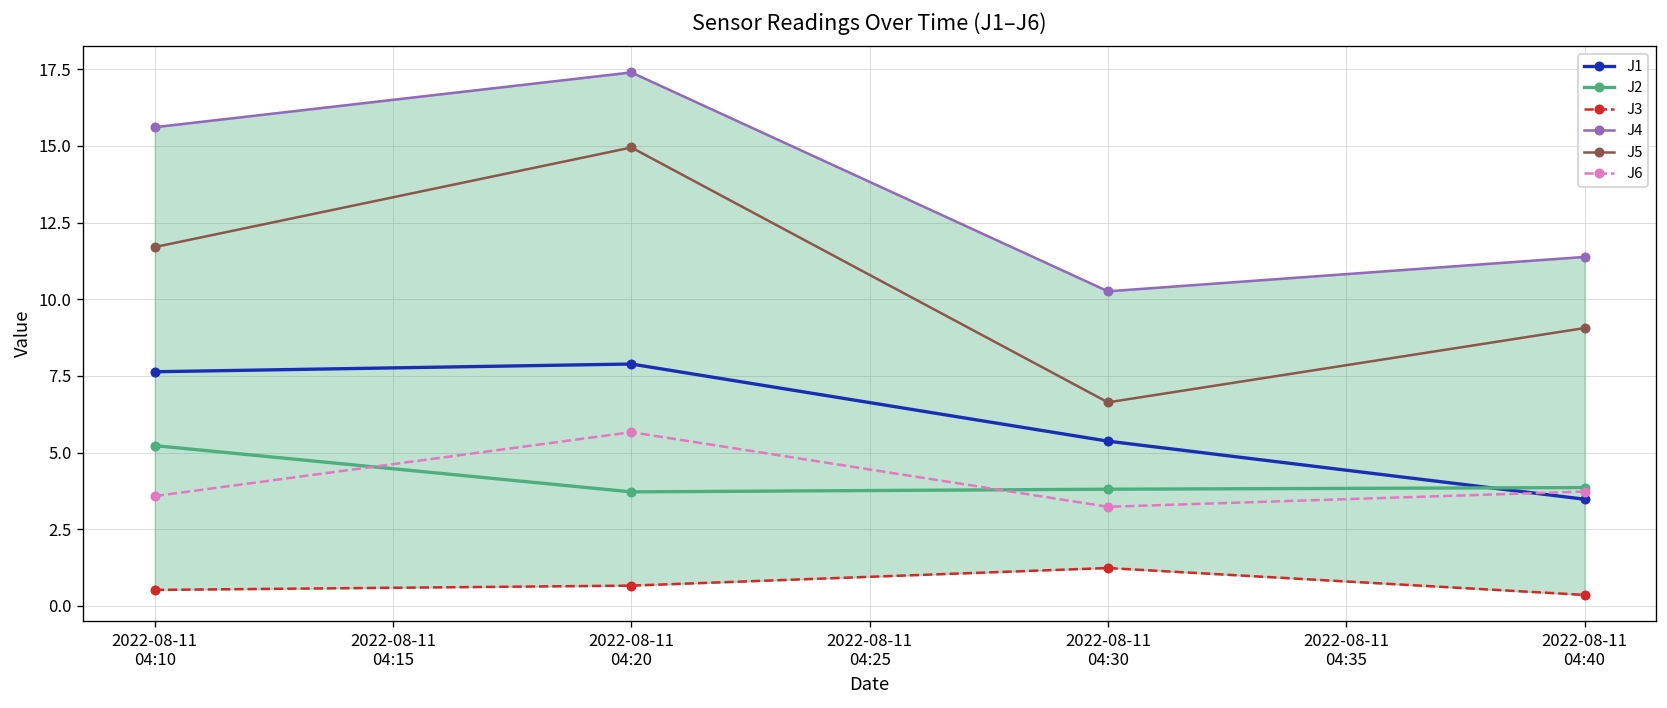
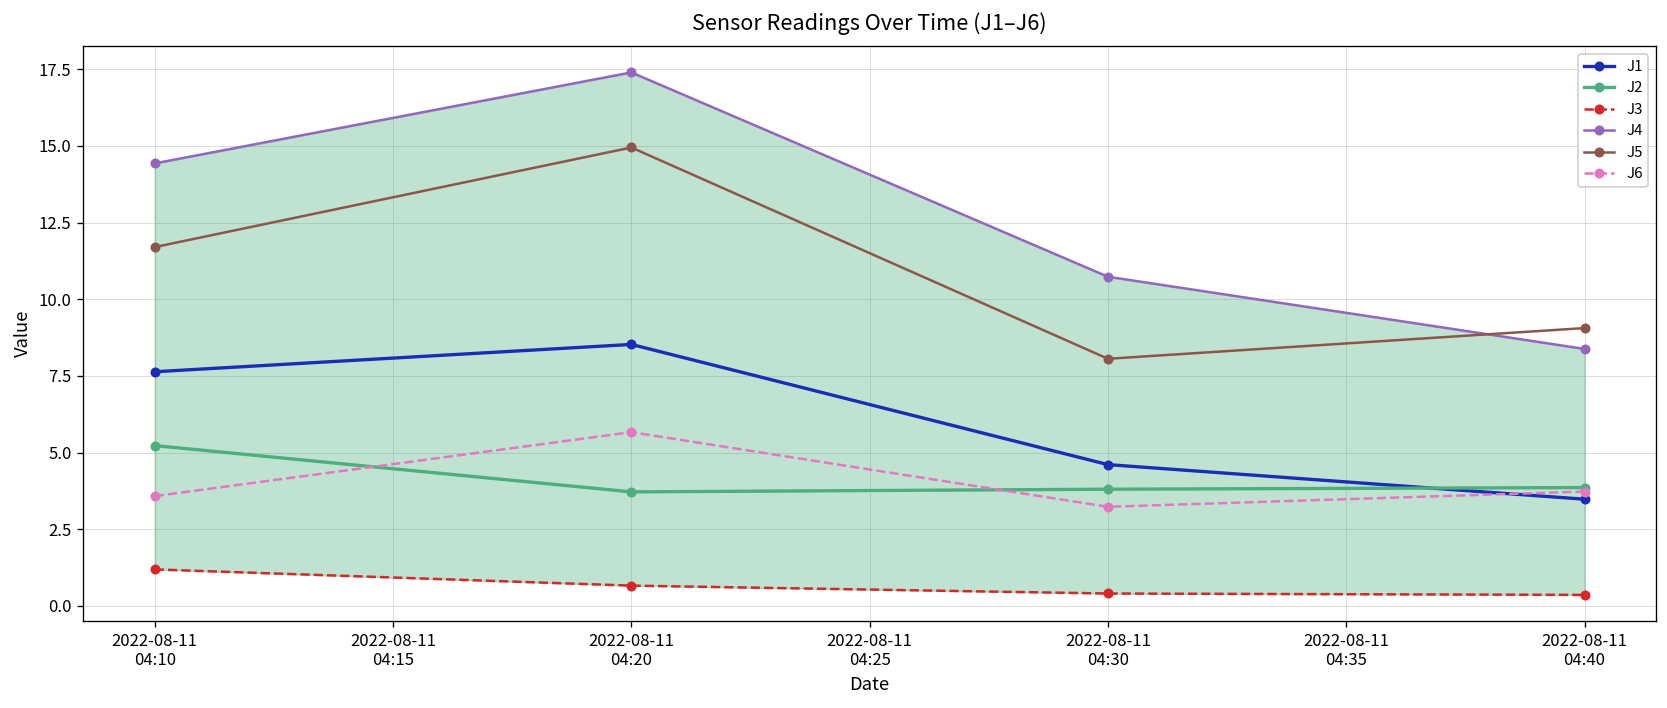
J3, 2022-08-11 04:10: 0.5 -> 1.2
J4, 2022-08-11 04:10: 15.6 -> 14.4
J1, 2022-08-11 04:20: 7.9 -> 8.5
J1, 2022-08-11 04:30: 5.4 -> 4.6
J3, 2022-08-11 04:30: 1.2 -> 0.4
J4, 2022-08-11 04:30: 10.3 -> 10.7
J5, 2022-08-11 04:30: 6.6 -> 8.1
J4, 2022-08-11 04:40: 11.4 -> 8.4
